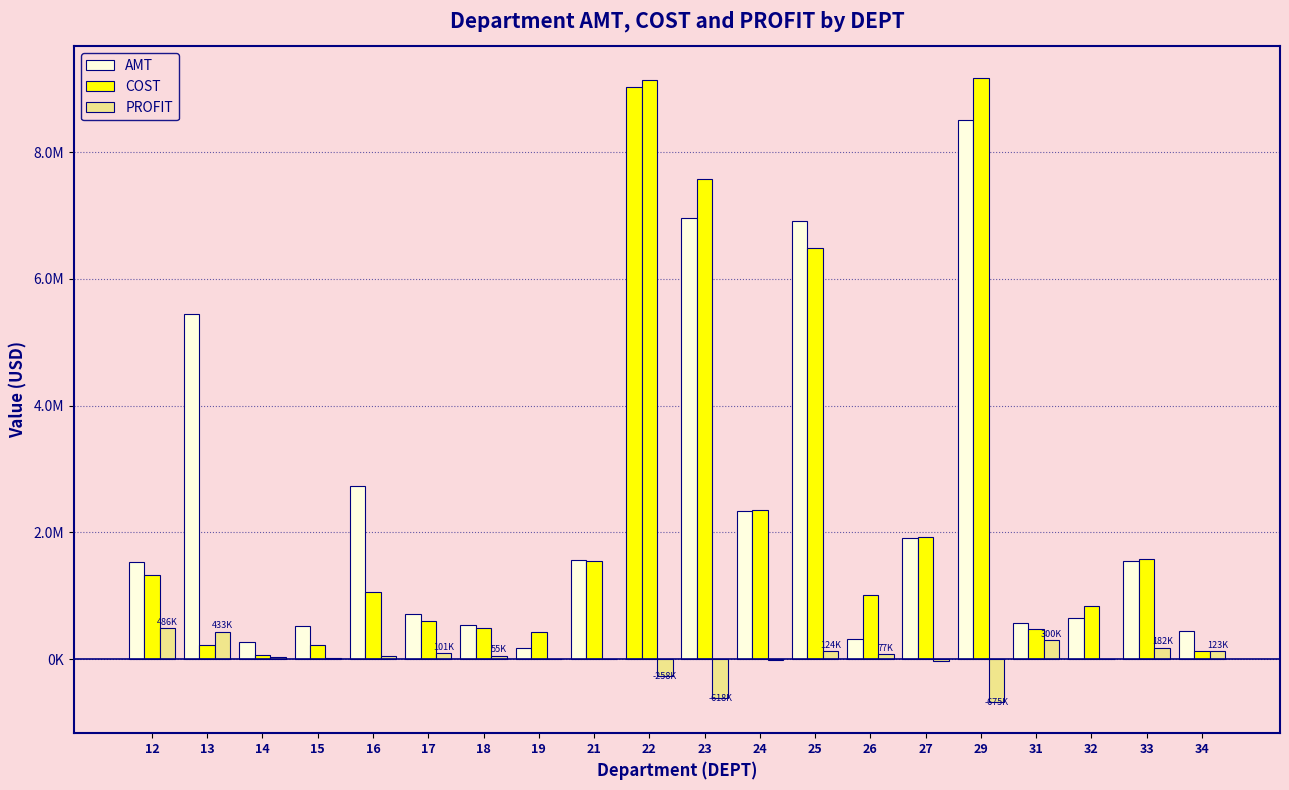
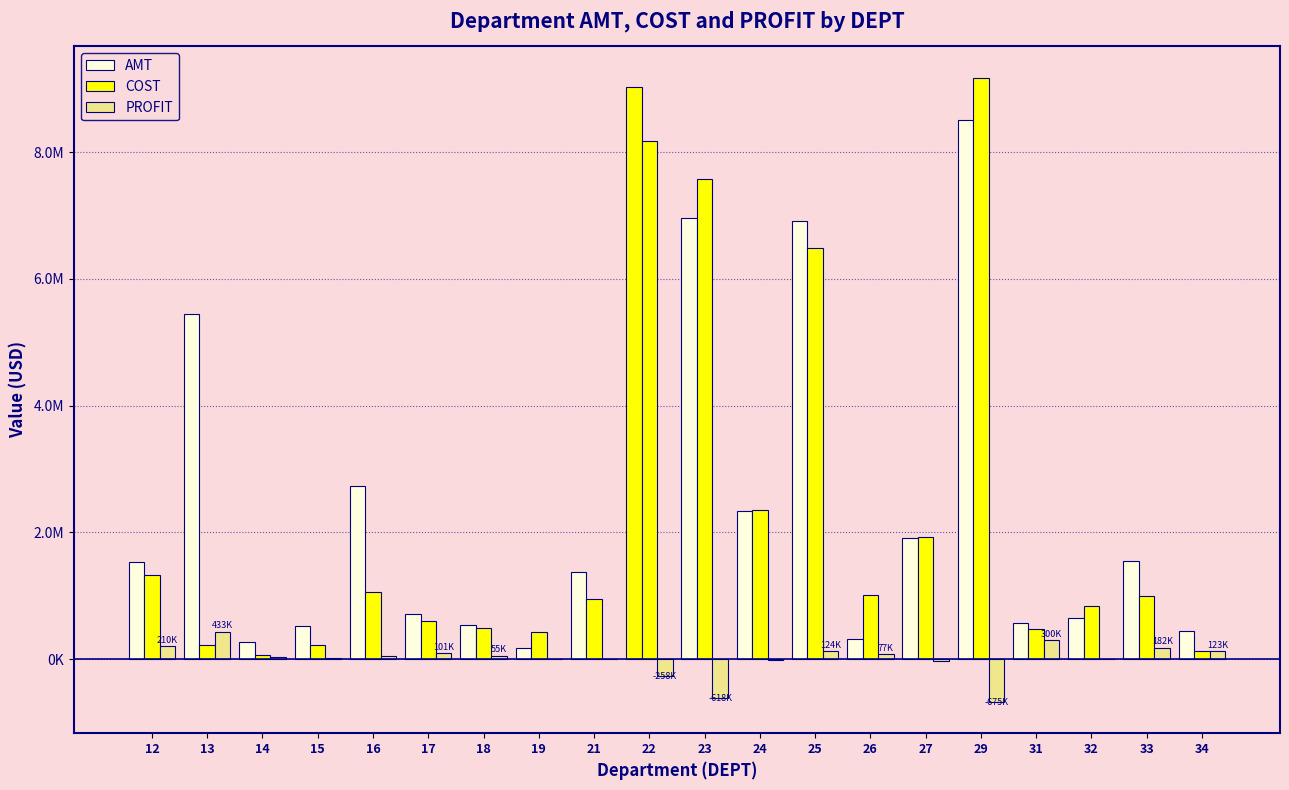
PROFIT, 12: 486K -> 210K
AMT, 21: 1600000 -> 1400000
COST, 21: 1600000 -> 1000000
COST, 22: 9100000 -> 8200000
COST, 33: 1600000 -> 1000000
